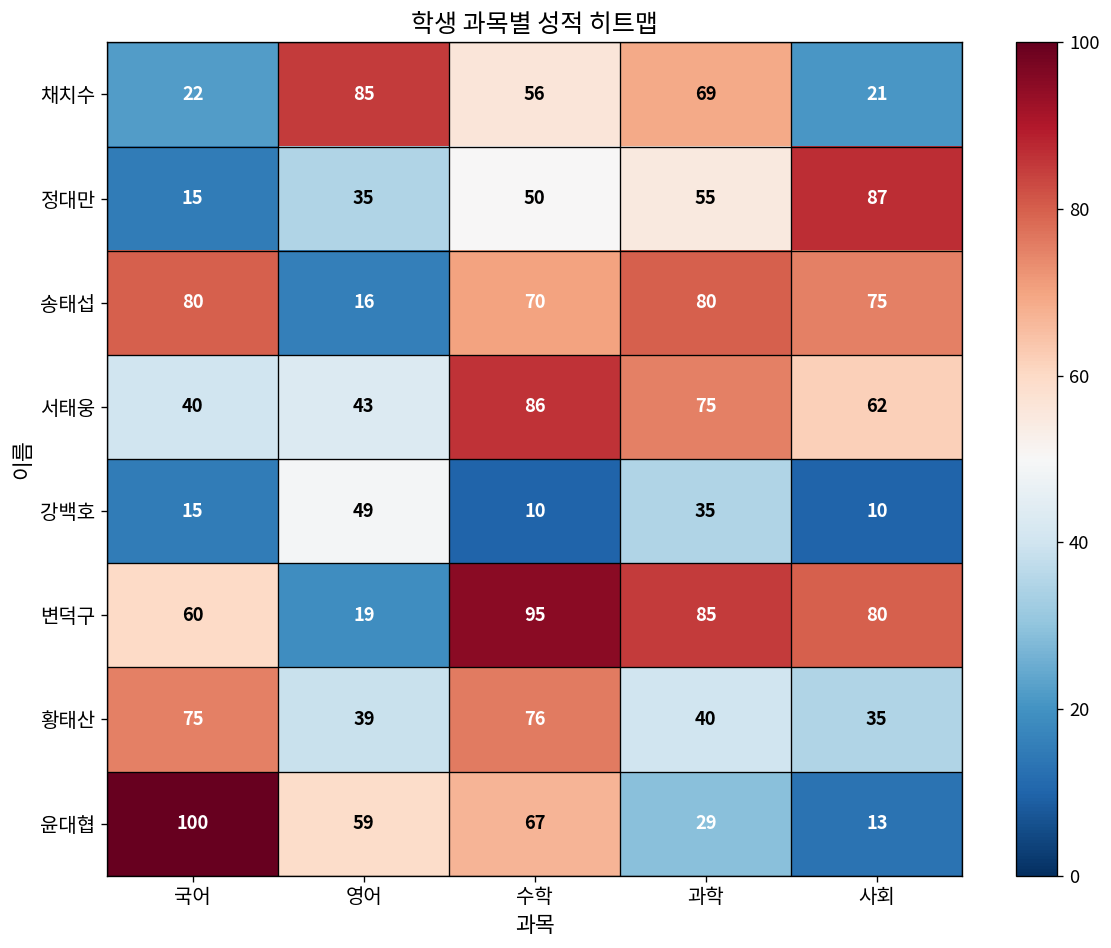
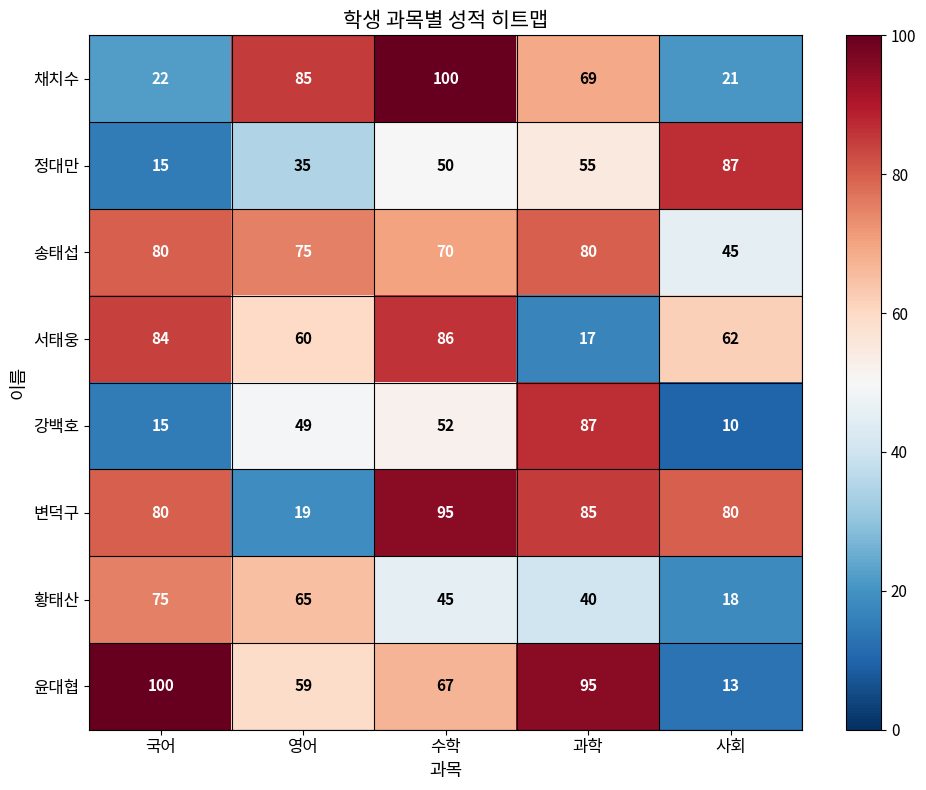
채치수, 수학: 56 -> 100
송태섭, 영어: 16 -> 75
송태섭, 사회: 75 -> 45
서태웅, 국어: 40 -> 84
서태웅, 영어: 43 -> 60
서태웅, 과학: 75 -> 17
강백호, 수학: 10 -> 52
강백호, 과학: 35 -> 87
변덕구, 국어: 60 -> 80
황태산, 영어: 39 -> 65
황태산, 수학: 76 -> 45
황태산, 사회: 35 -> 18
윤대협, 과학: 29 -> 95
